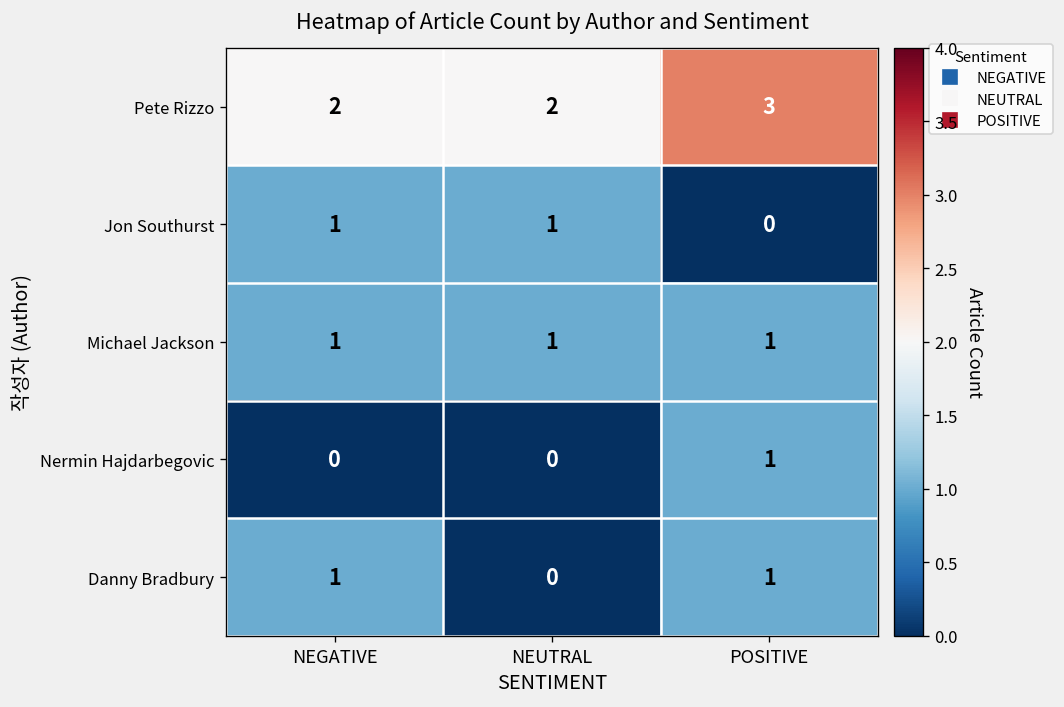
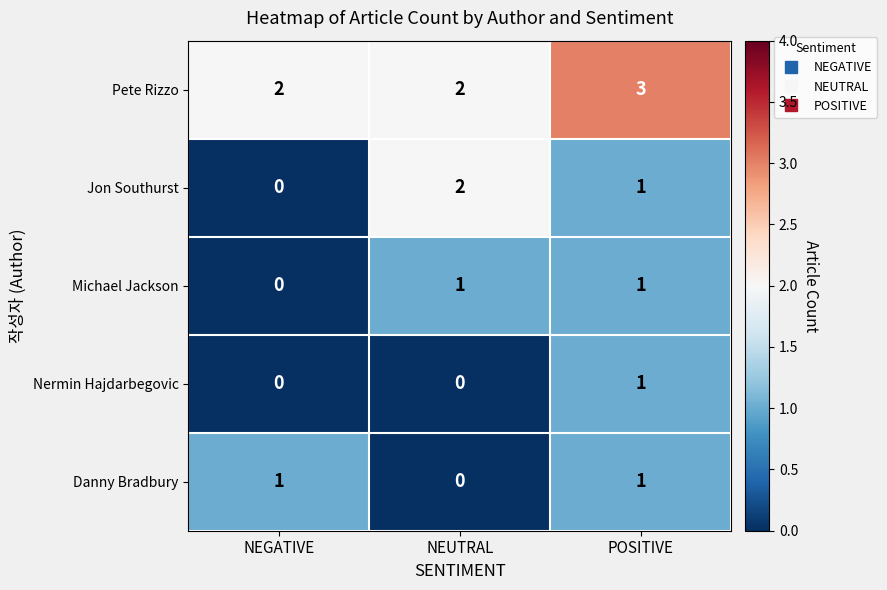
Jon Southurst, NEGATIVE: 1 -> 0
Jon Southurst, NEUTRAL: 1 -> 2
Jon Southurst, POSITIVE: 0 -> 1
Michael Jackson, NEGATIVE: 1 -> 0
